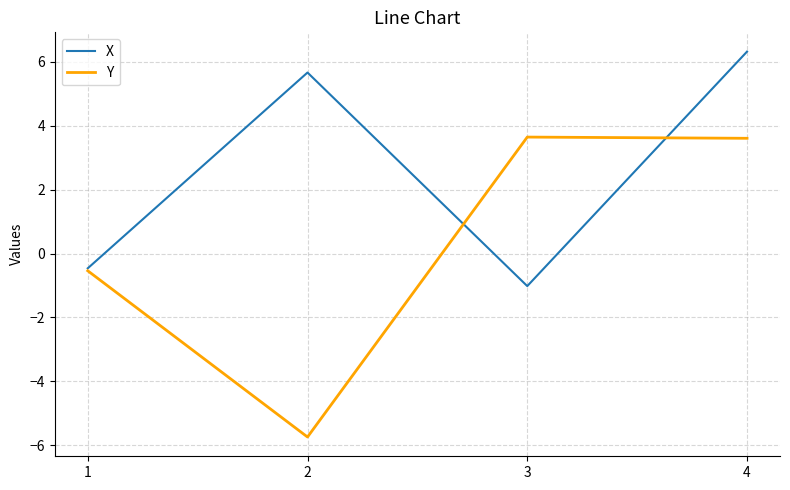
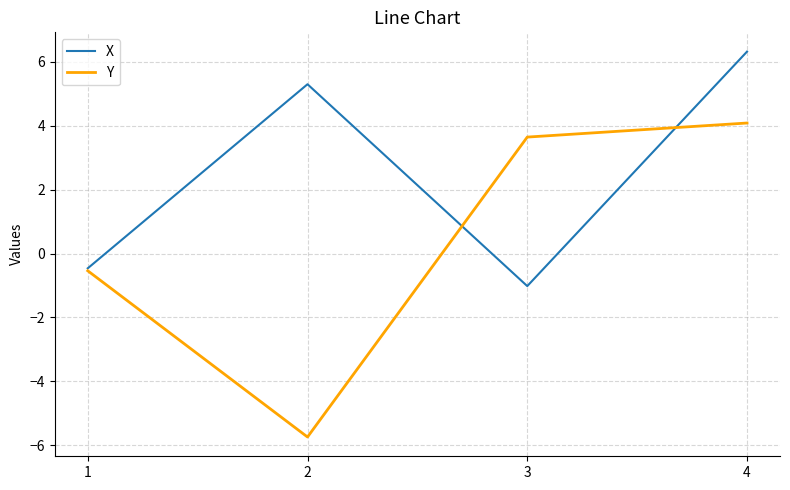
X, 2: 5.7 -> 5.3
Y, 4: 3.6 -> 4.1
